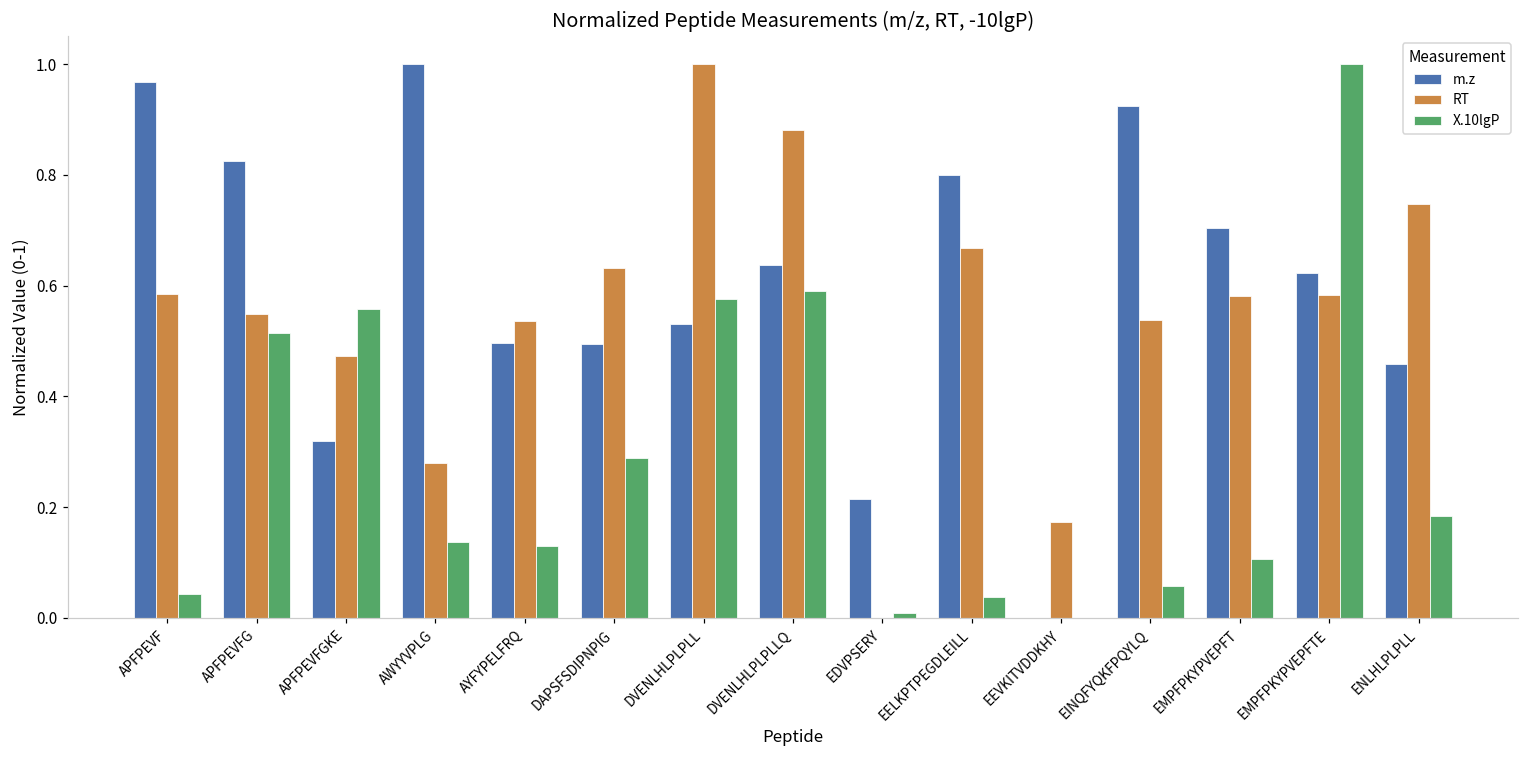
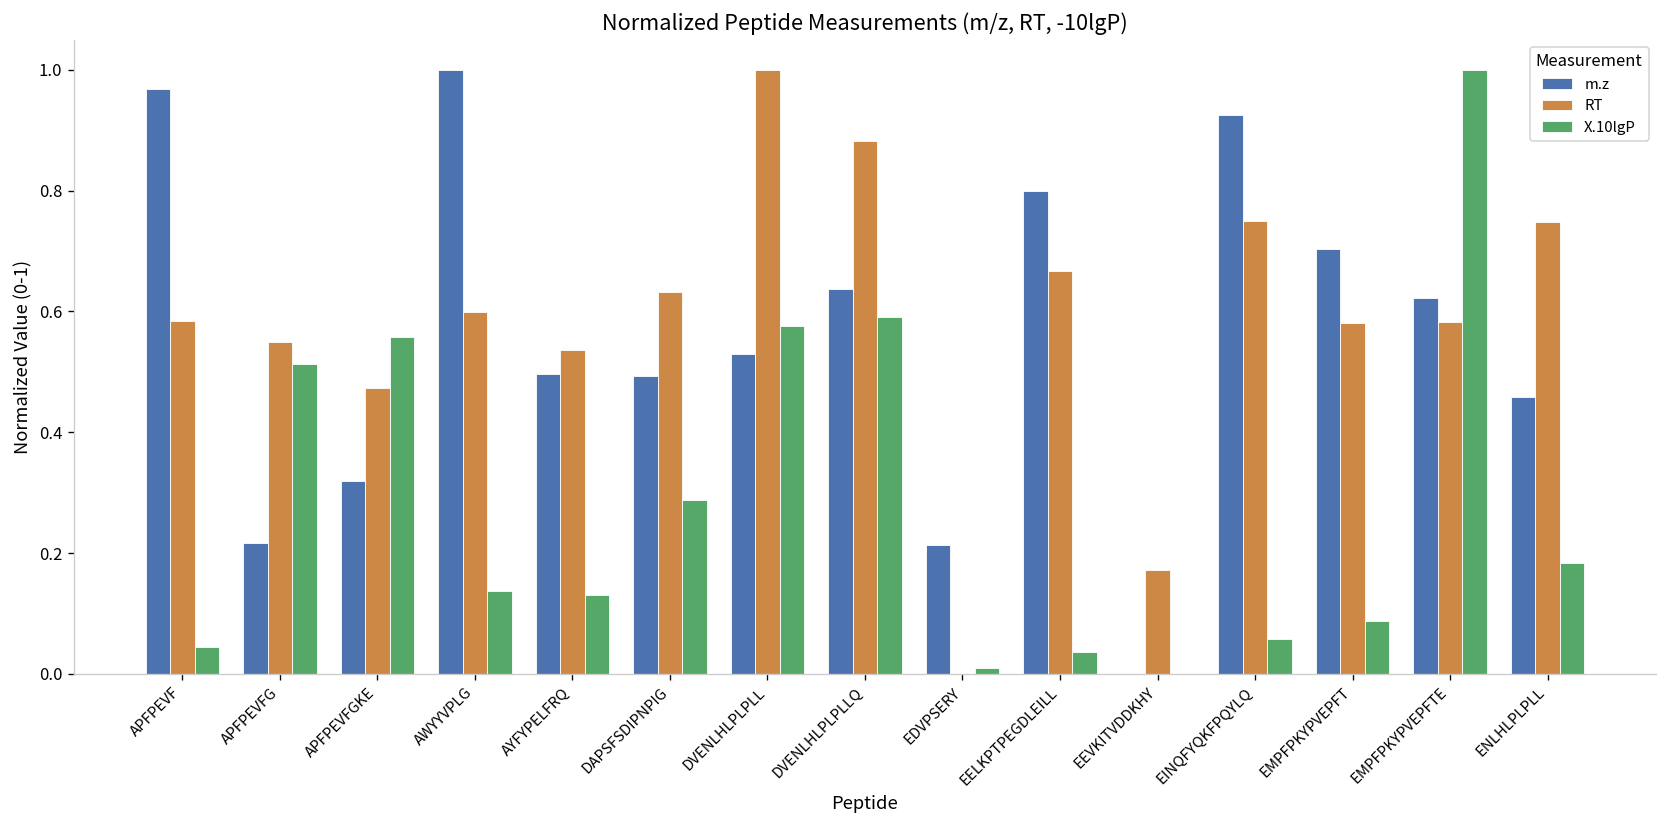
m.z, APFPEVFG: 0.82 -> 0.22
RT, AWYYVPLG: 0.28 -> 0.60
RT, EINQFYQKFPQYLQ: 0.54 -> 0.75
X.10lgP, EMPFPKYPVEPFT: 0.11 -> 0.09
